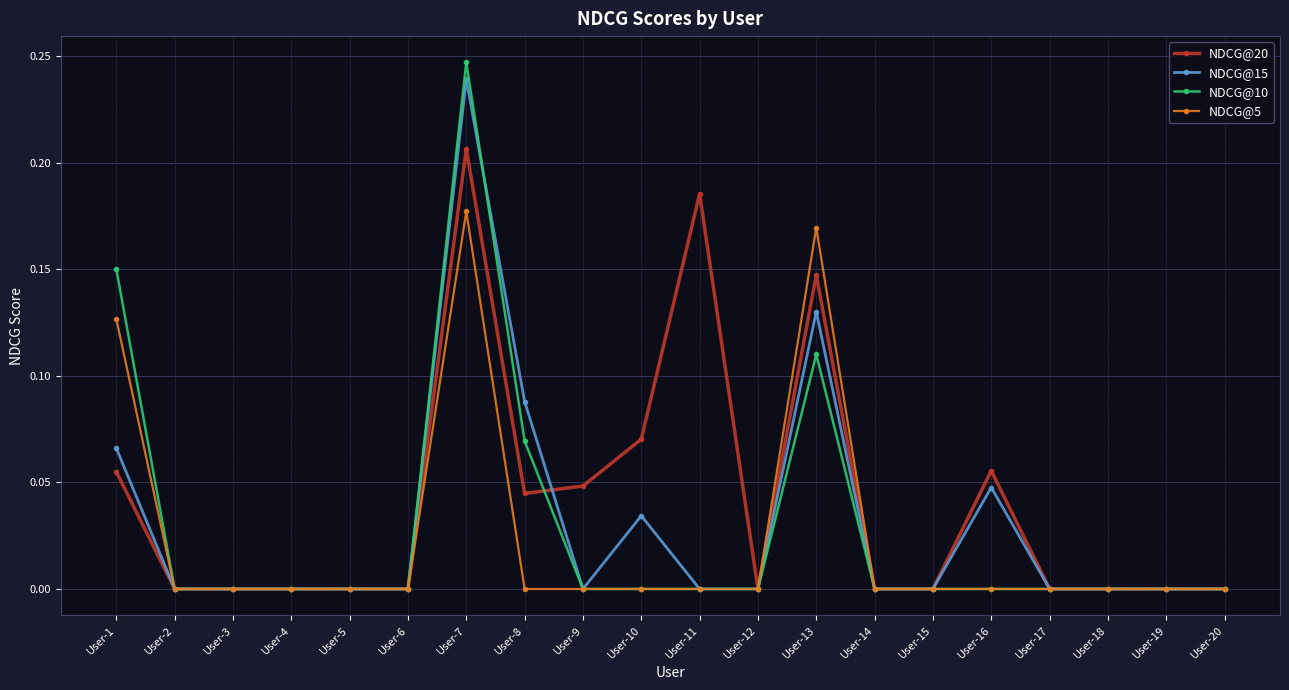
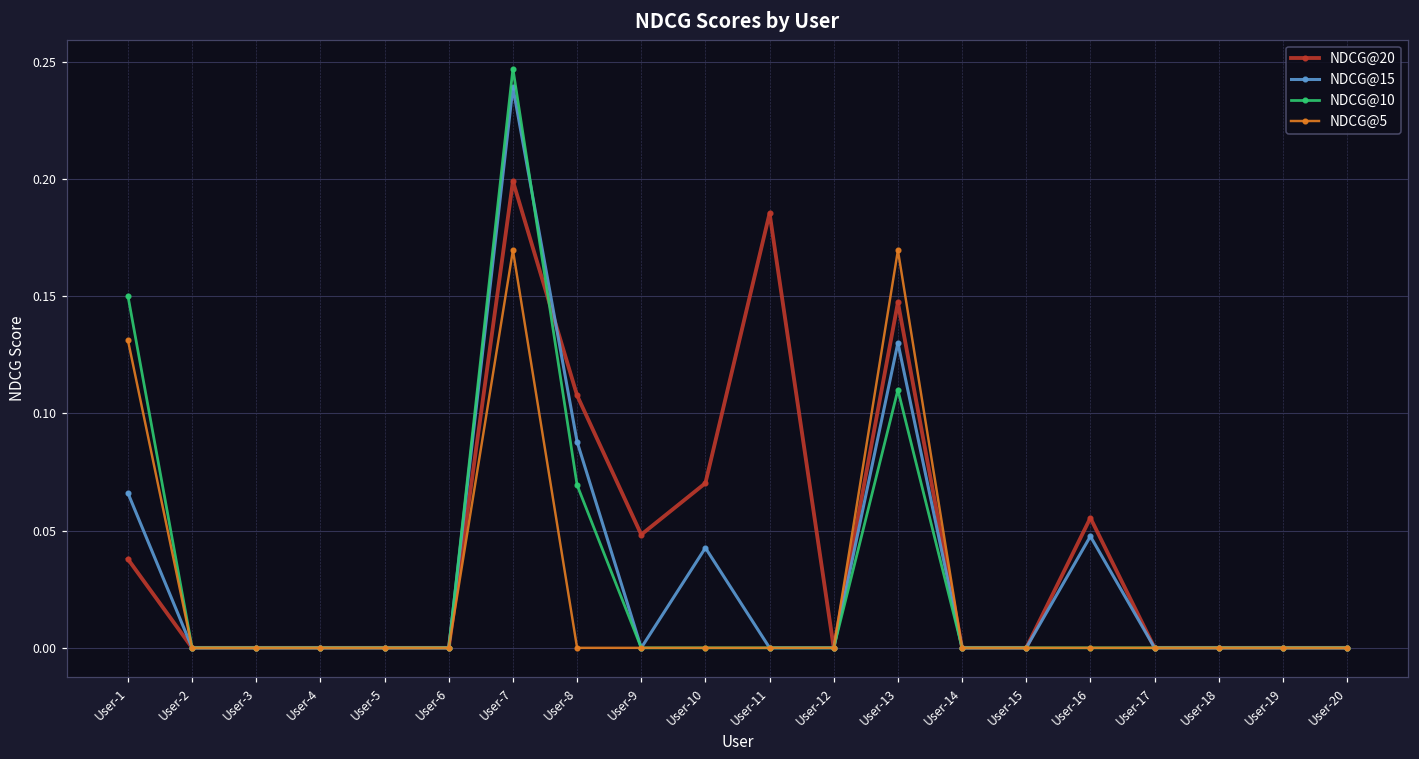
NDCG@20, User-1: 0.055 -> 0.038
NDCG@5, User-1: 0.127 -> 0.131
NDCG@20, User-7: 0.207 -> 0.199
NDCG@5, User-7: 0.177 -> 0.170
NDCG@20, User-8: 0.045 -> 0.108
NDCG@15, User-10: 0.034 -> 0.043
